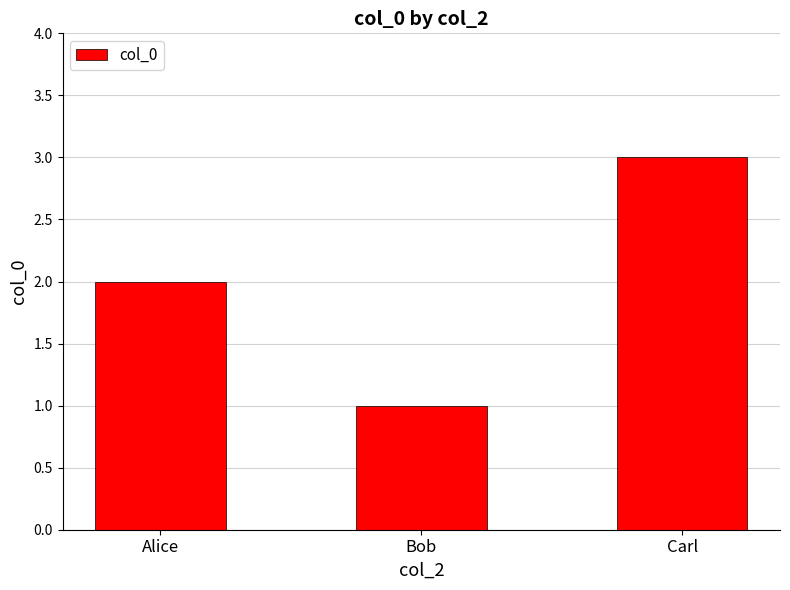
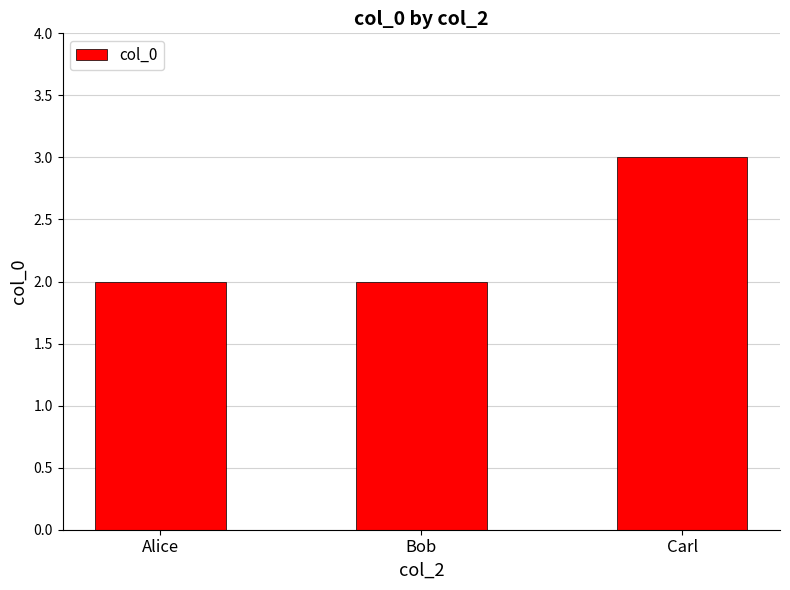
Bob: 1 -> 2
